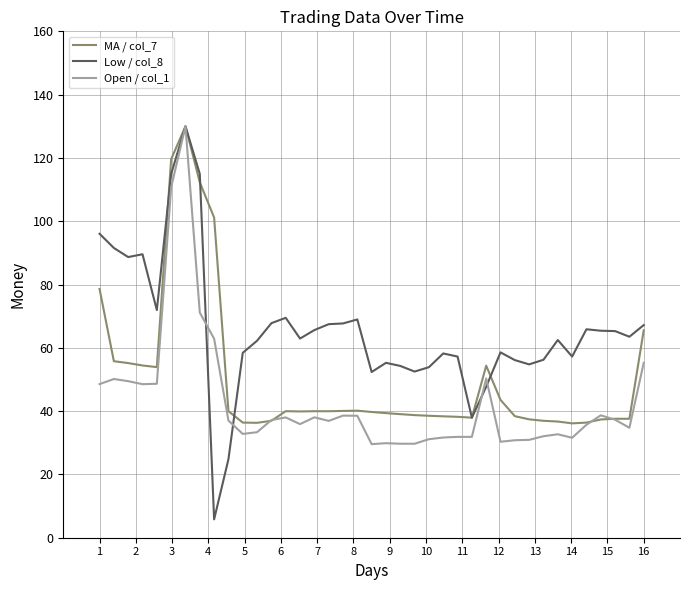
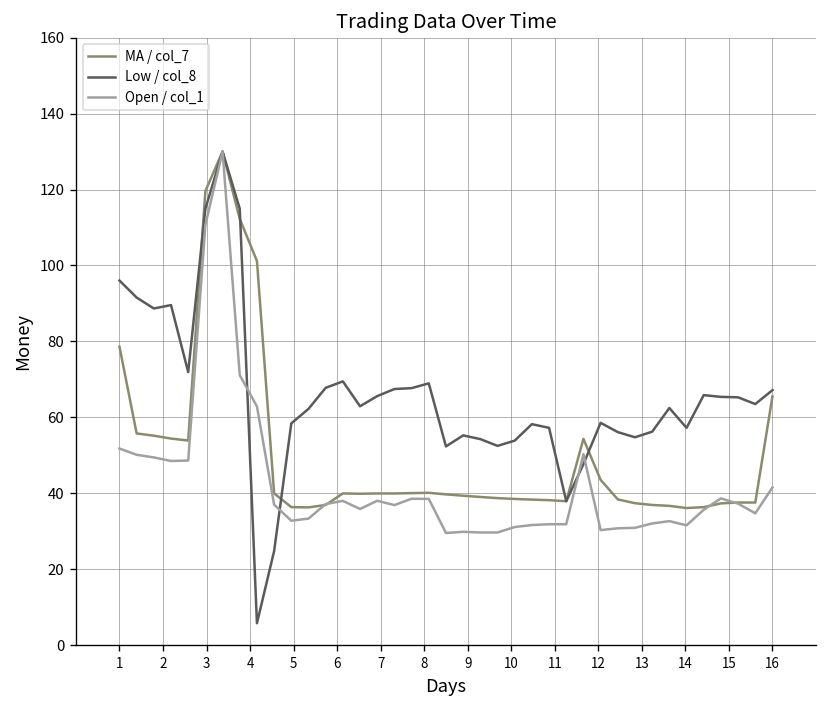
Open / col_1, 1: 49 -> 52
Open / col_1, 16: 55 -> 42
